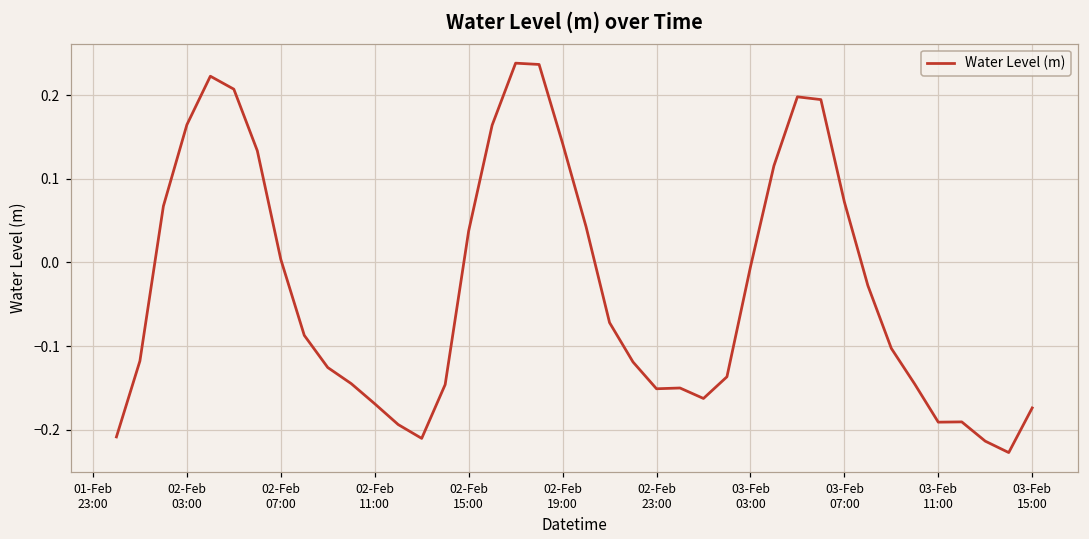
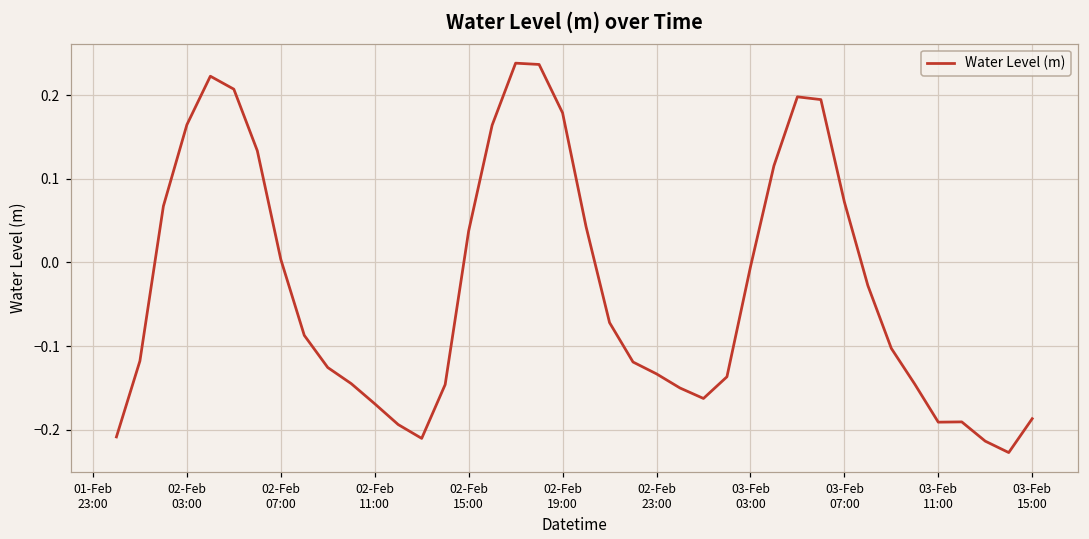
02-Feb 19:00: 0.14 -> 0.18
02-Feb 23:00: -0.15 -> -0.13
03-Feb 15:00: -0.17 -> -0.19
